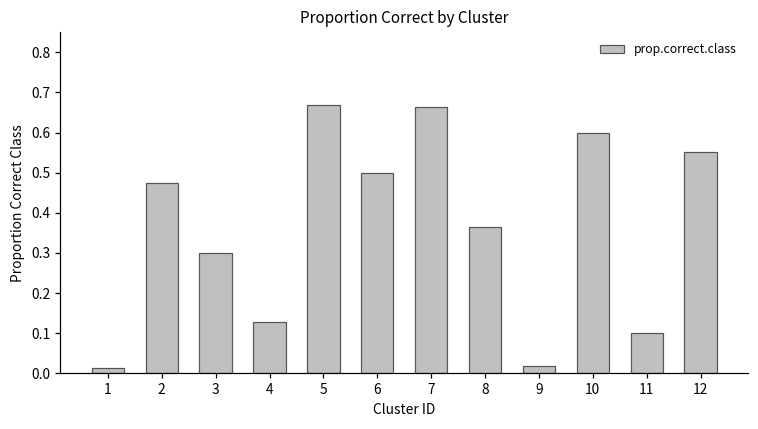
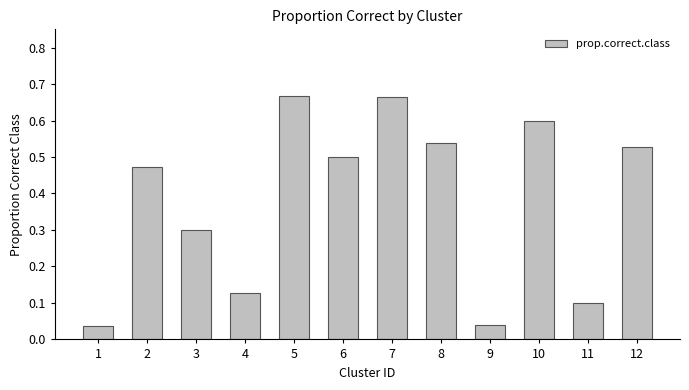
1: 0.01 -> 0.04
8: 0.36 -> 0.54
9: 0.02 -> 0.04
12: 0.55 -> 0.53
